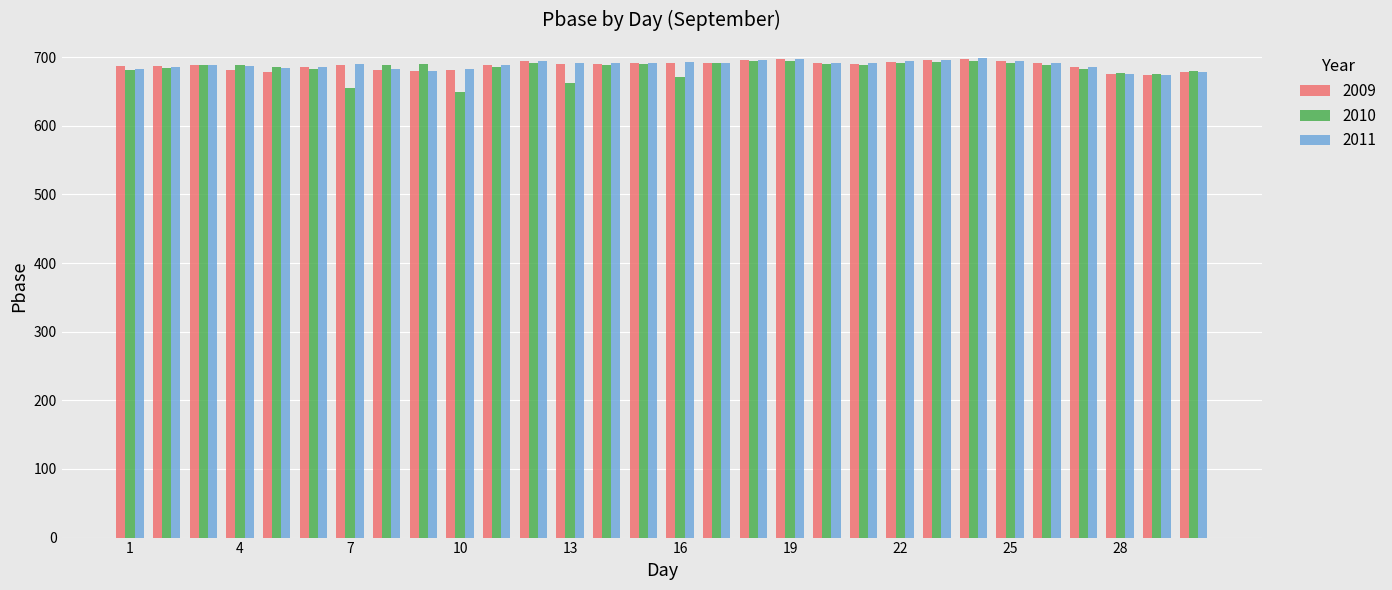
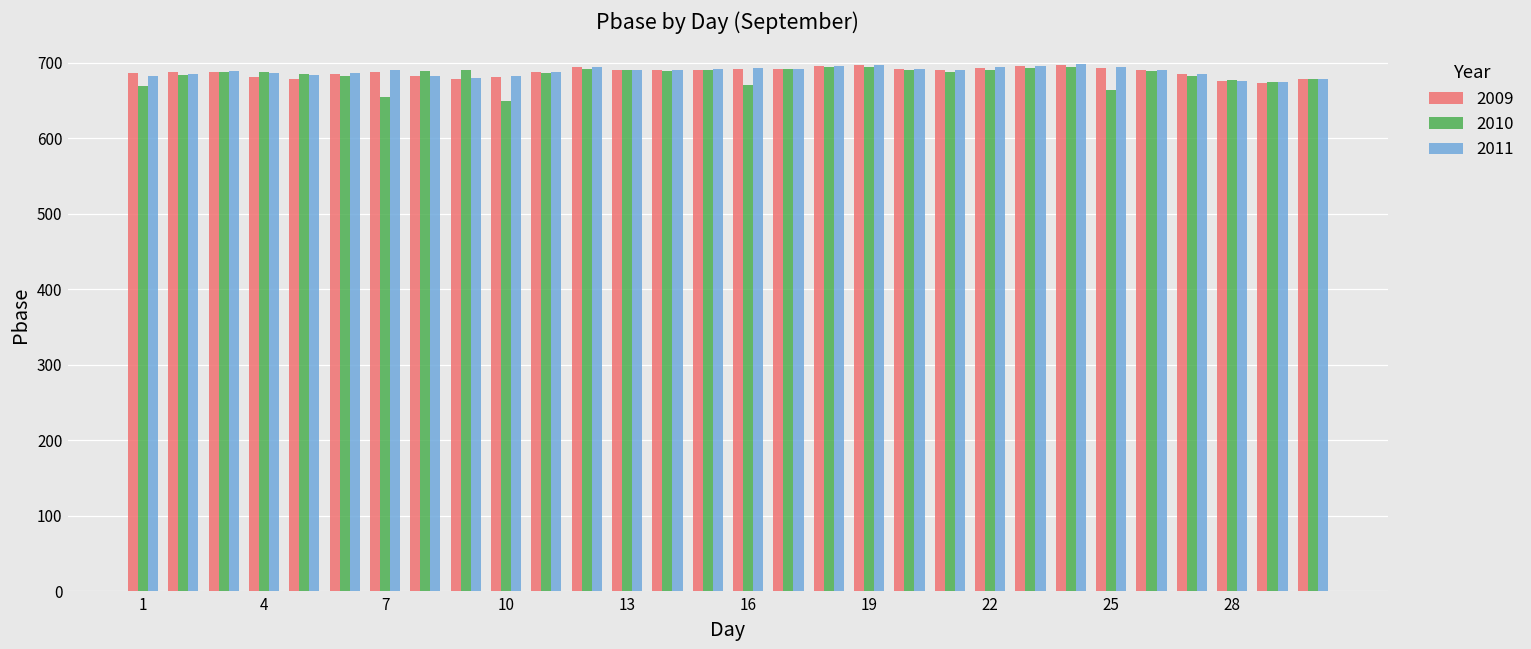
2010, 1: 680 -> 670
2010, 13: 660 -> 690
2010, 25: 690 -> 660
